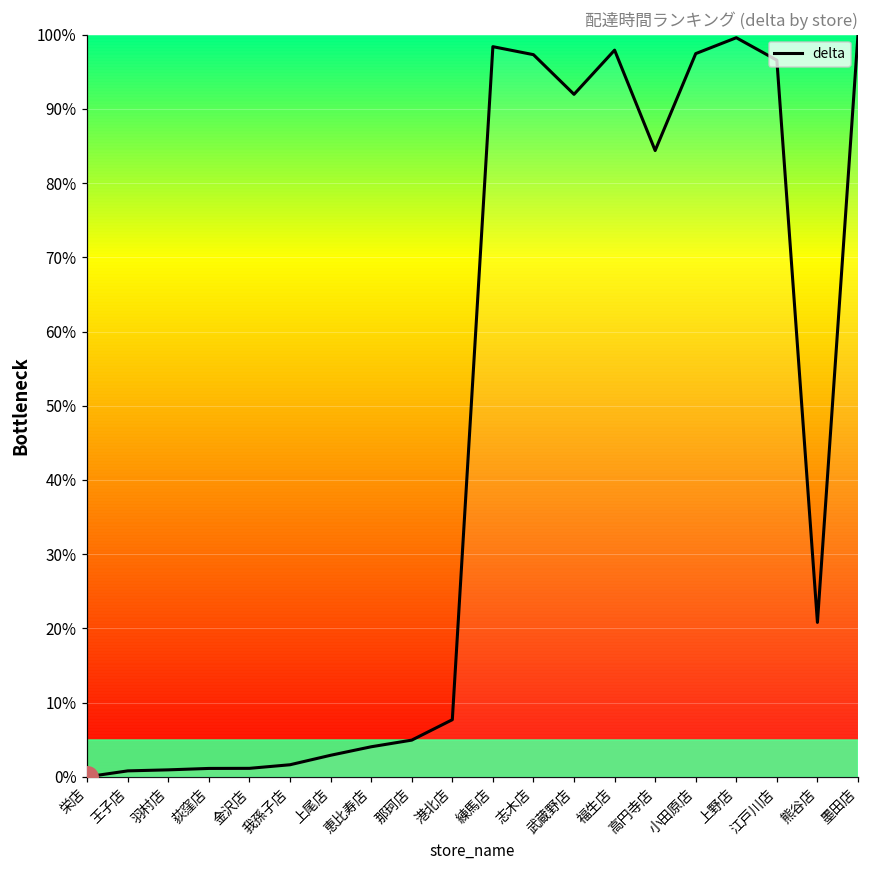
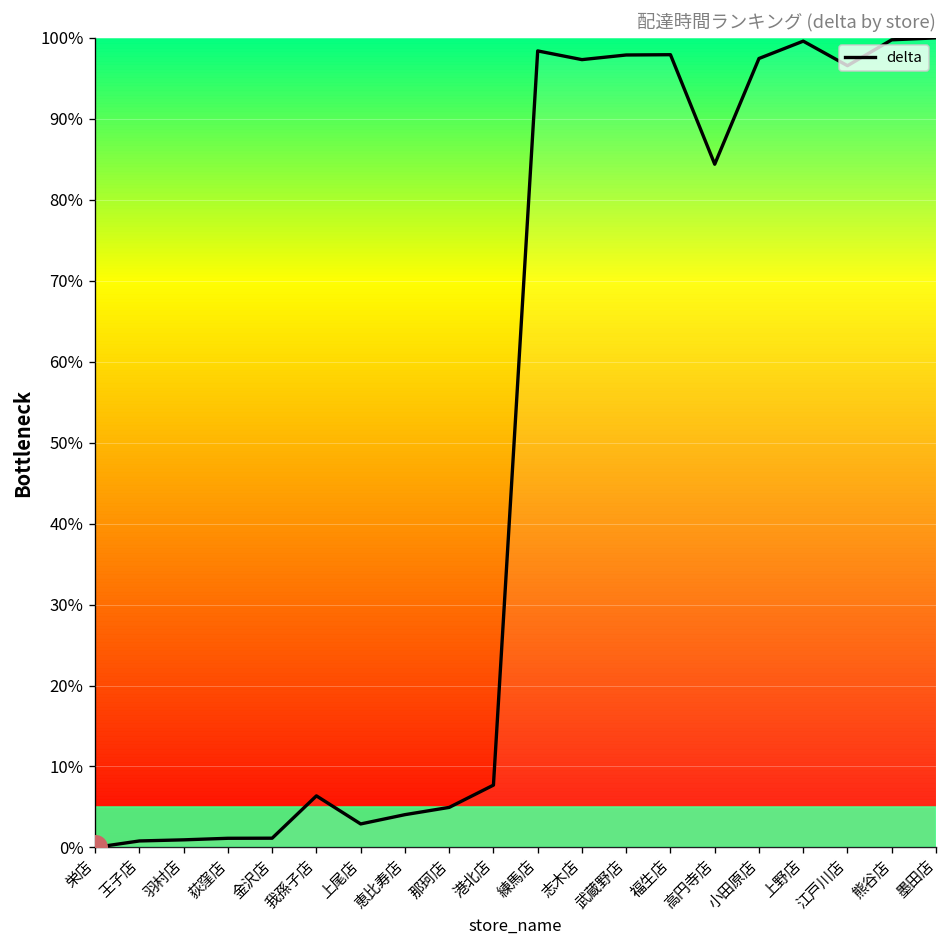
delta, 我孫子店: 2% -> 6%
delta, 武蔵野店: 92% -> 98%
delta, 熊谷店: 21% -> 100%
